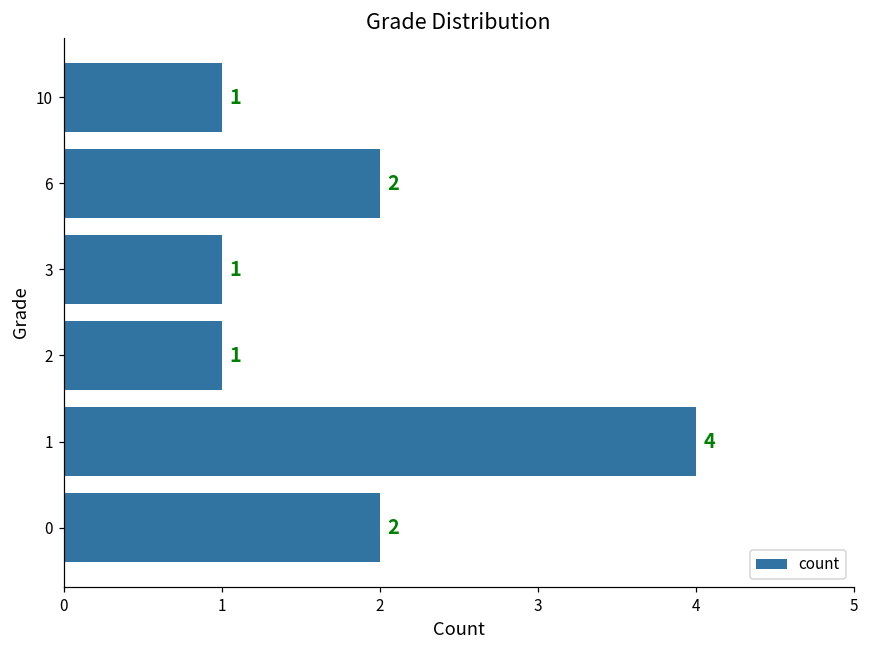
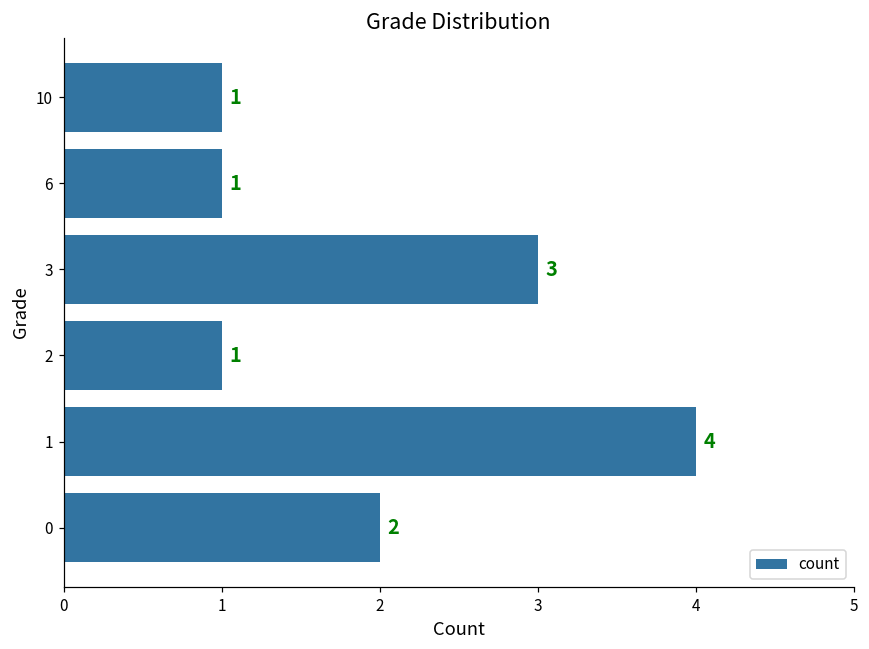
6: 2 -> 1
3: 1 -> 3
